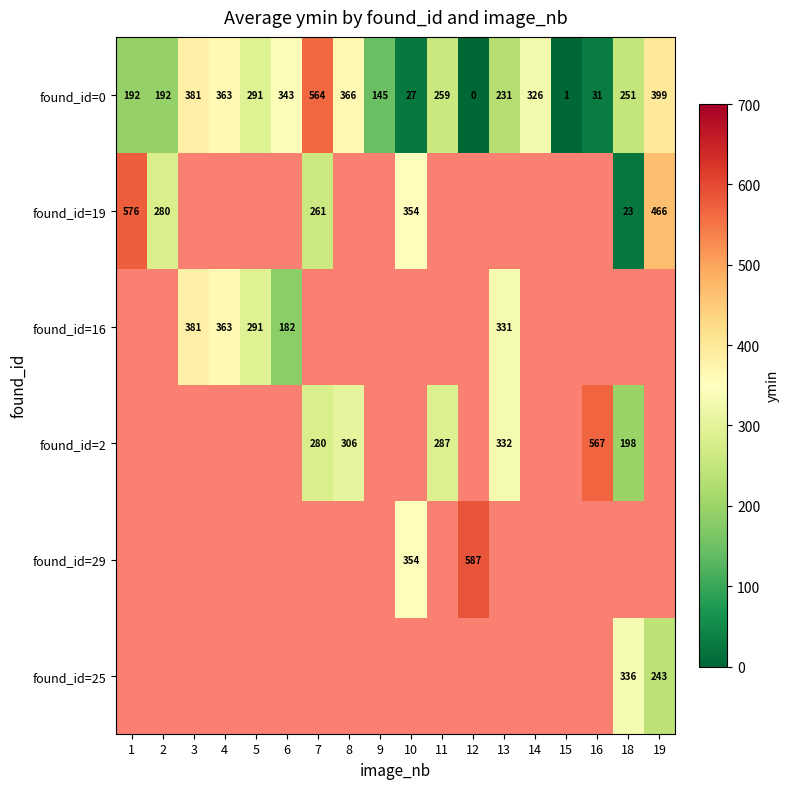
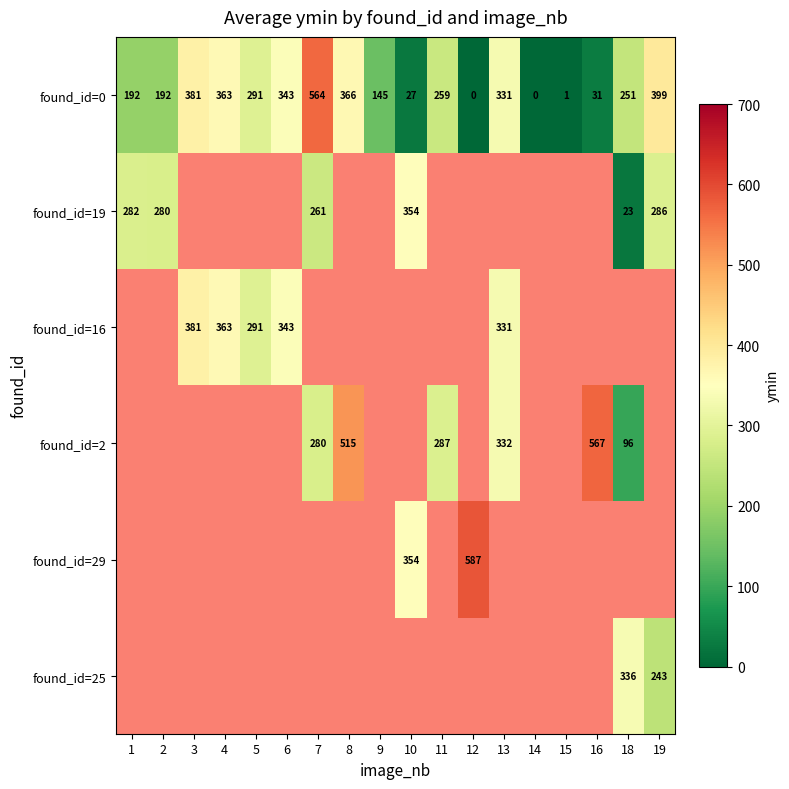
found_id=0, 13: 231 -> 331
found_id=0, 14: 326 -> 0
found_id=19, 1: 576 -> 282
found_id=19, 19: 466 -> 286
found_id=16, 6: 182 -> 343
found_id=2, 8: 306 -> 515
found_id=2, 18: 198 -> 96
